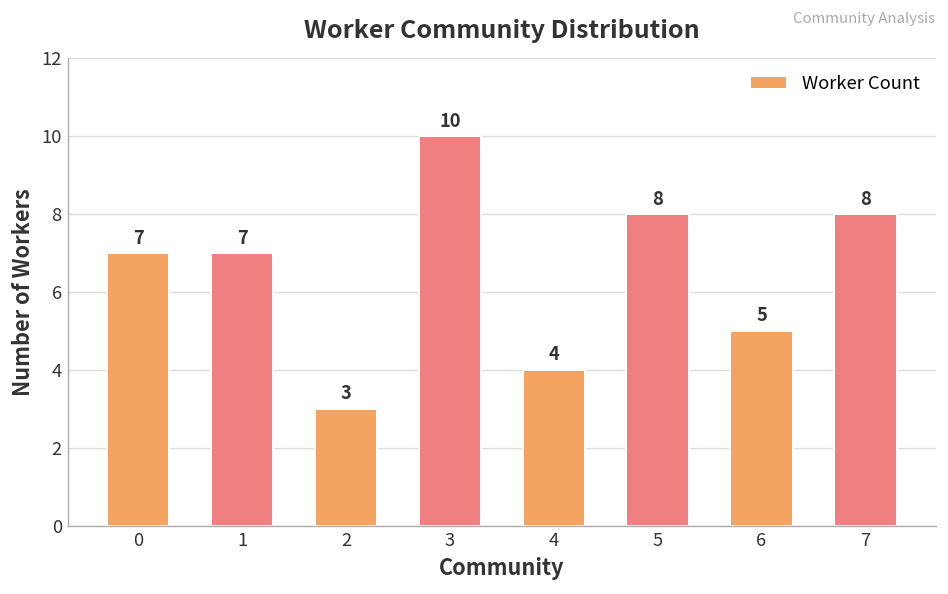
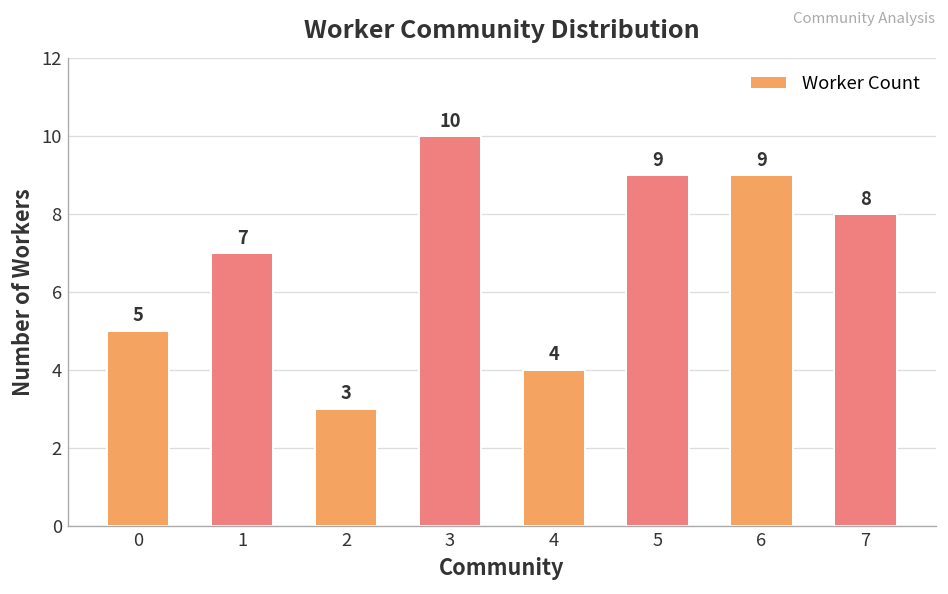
0: 7 -> 5
5: 8 -> 9
6: 5 -> 9
